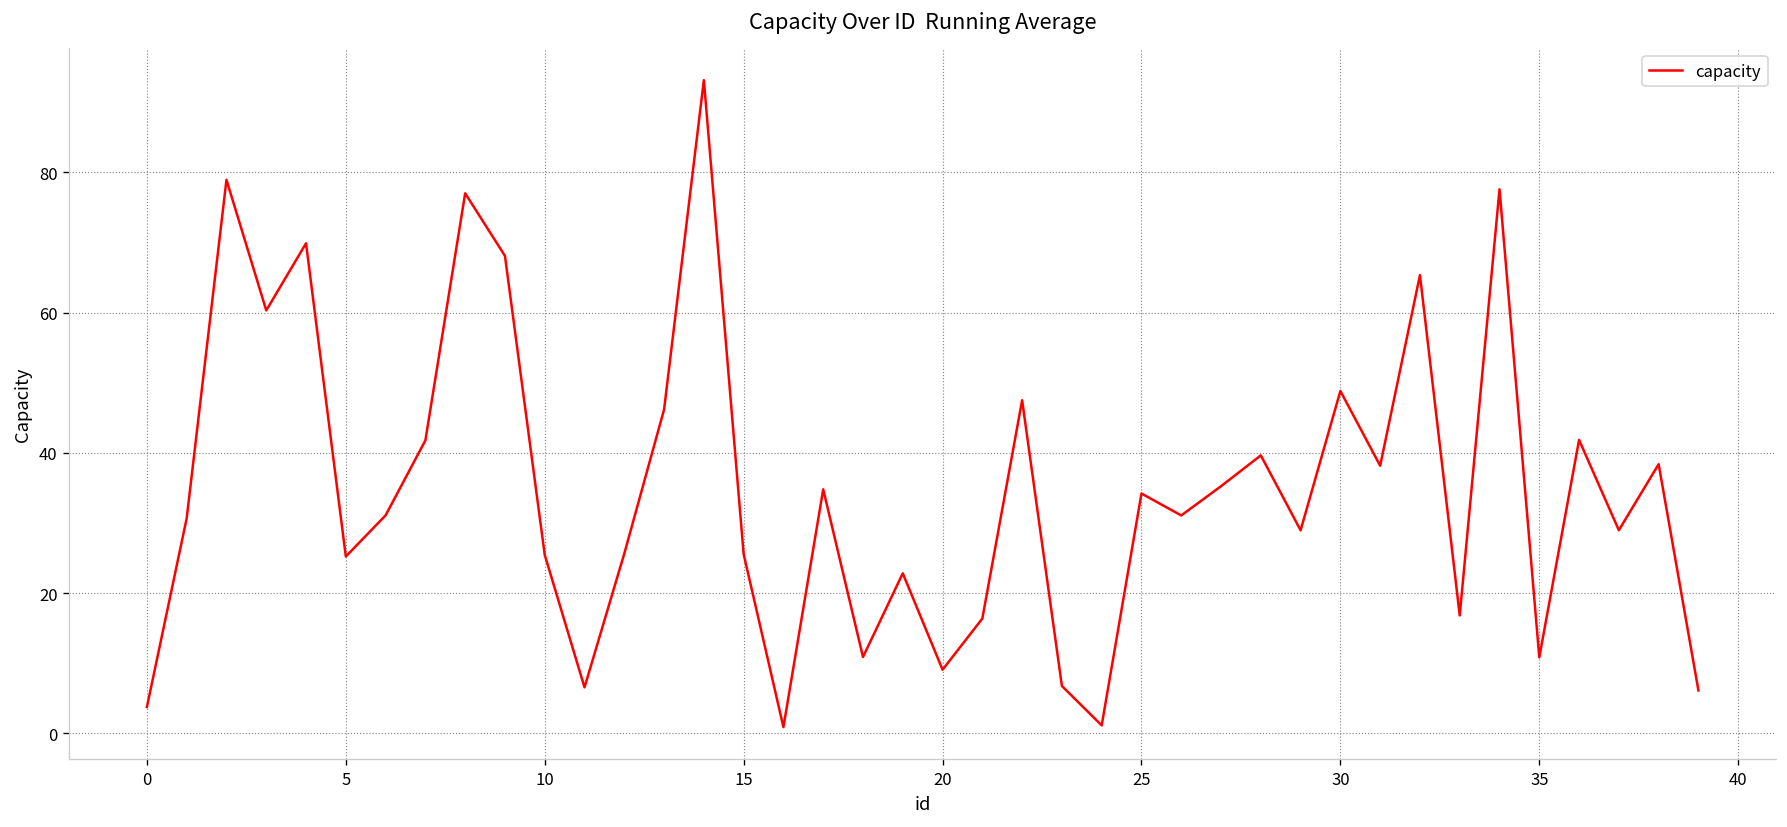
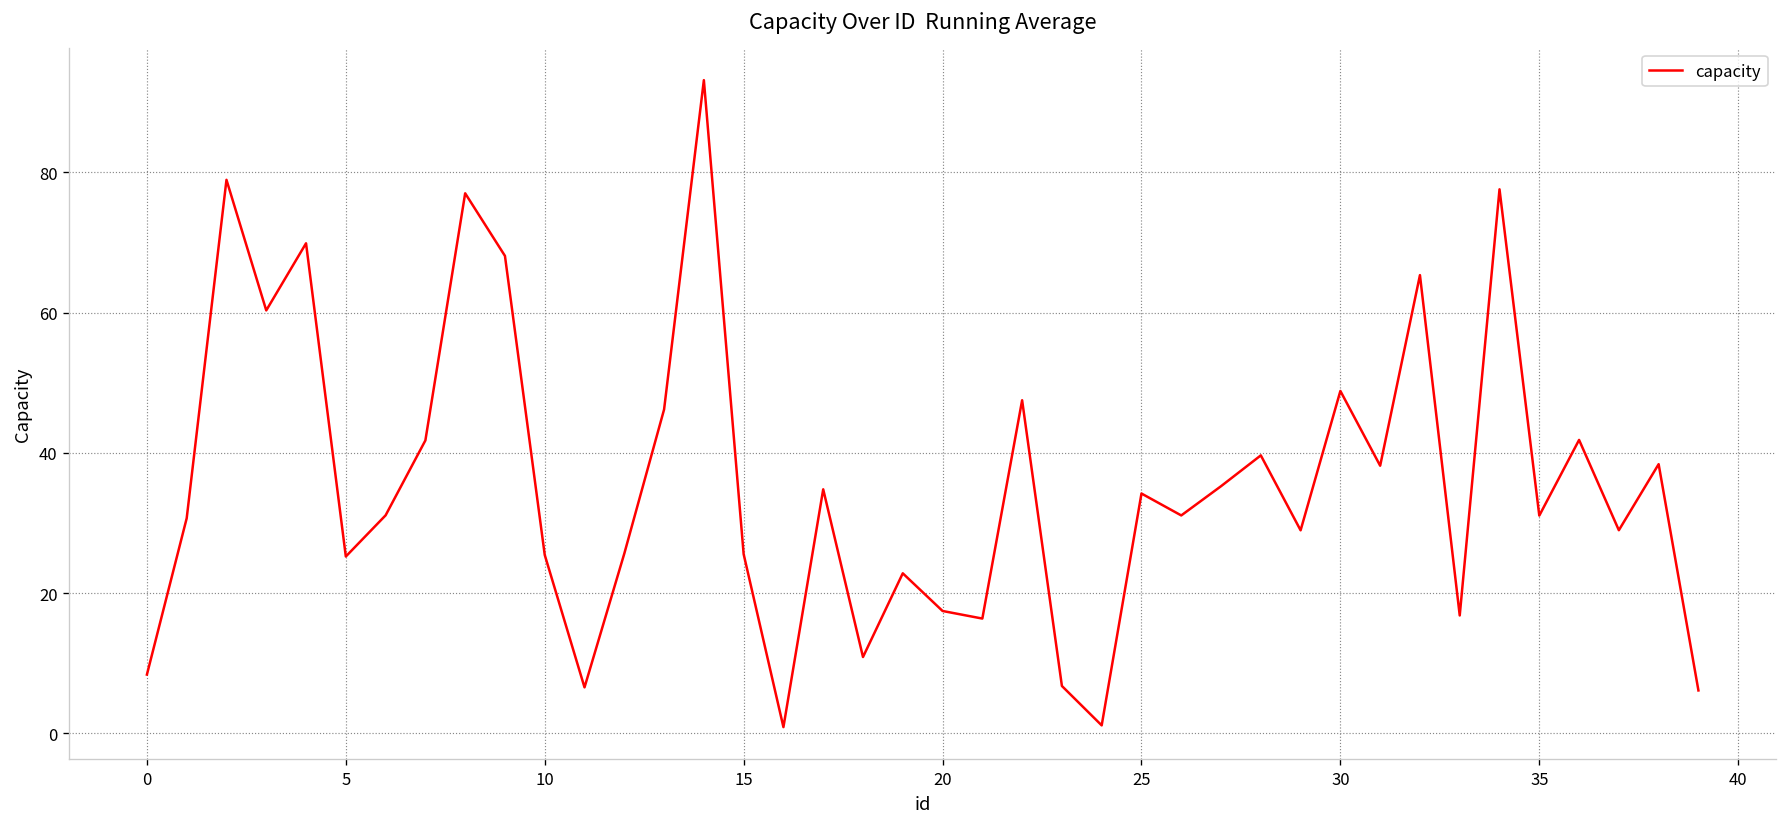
0: 4 -> 8
20: 9 -> 17
35: 11 -> 31
